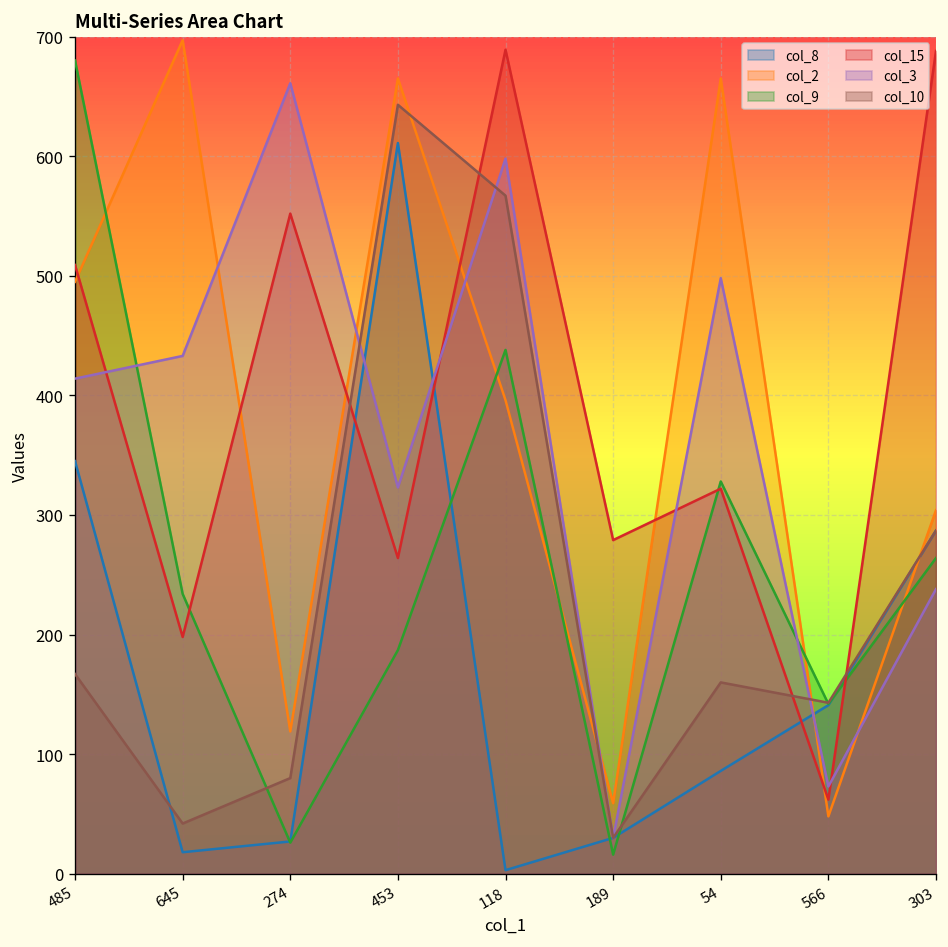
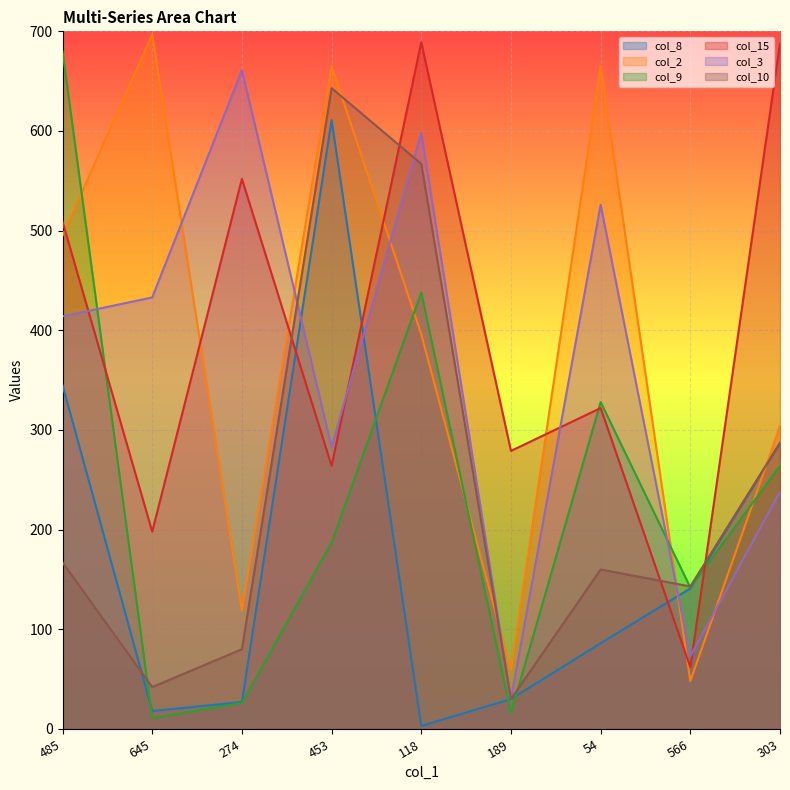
col_9, 645: 230 -> 10
col_3, 453: 320 -> 280
col_3, 54: 500 -> 530
